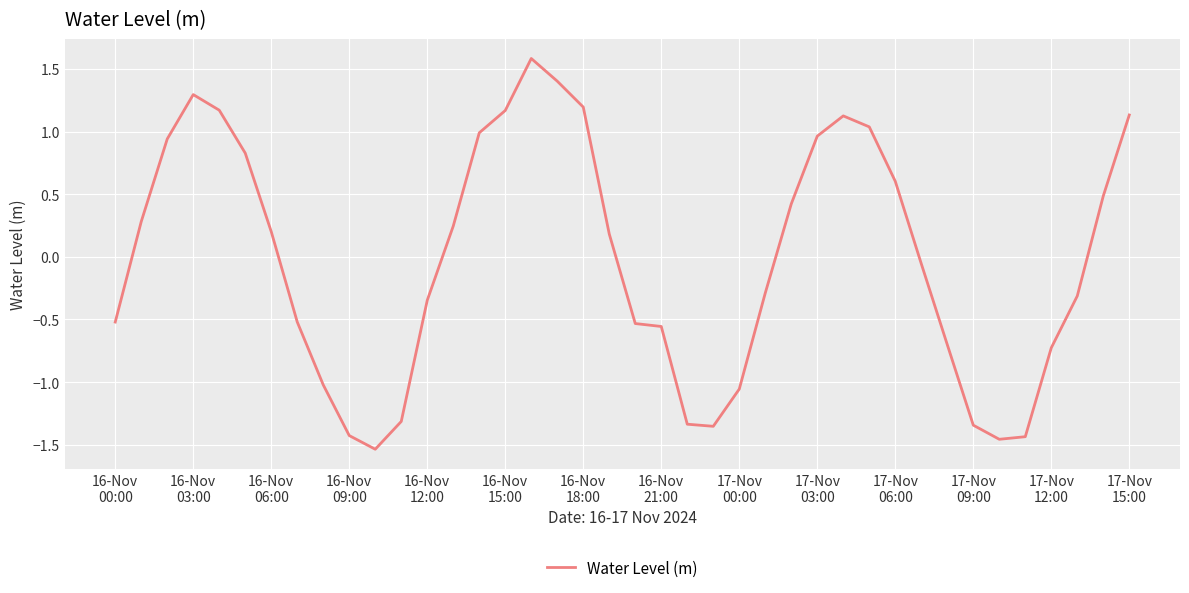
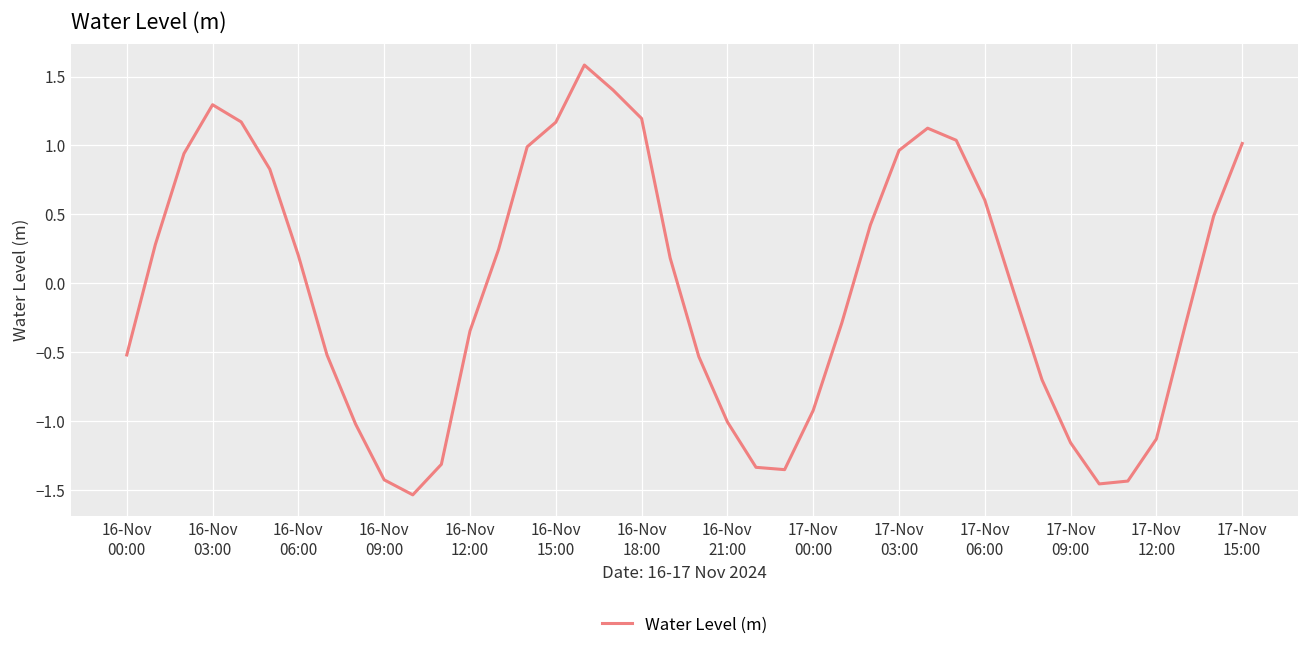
16-Nov 21:00: -0.56 -> -1.01
17-Nov 00:00: -1.06 -> -0.92
17-Nov 09:00: -1.34 -> -1.16
17-Nov 12:00: -0.73 -> -1.13
17-Nov 15:00: 1.13 -> 1.01
